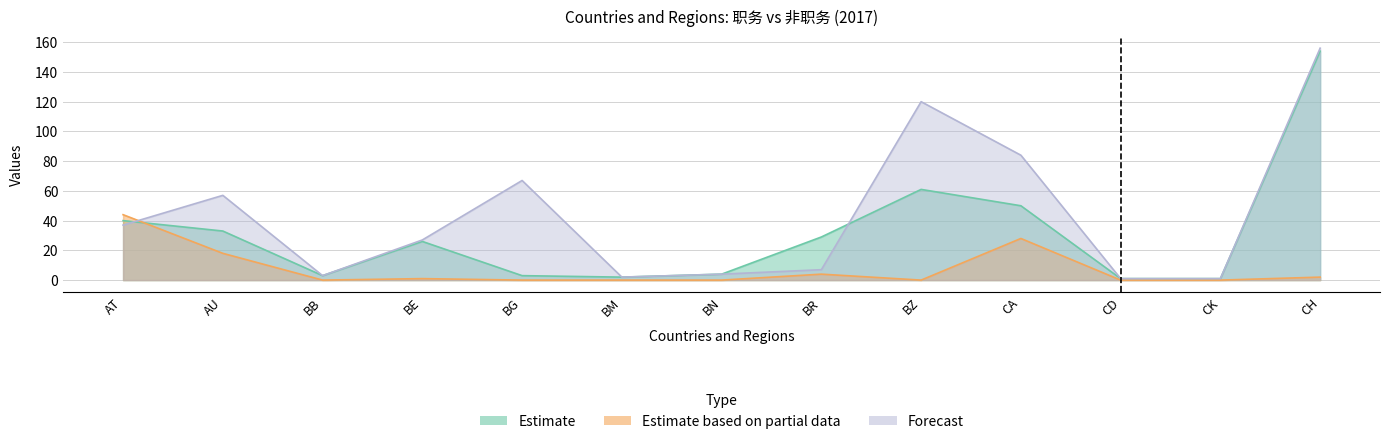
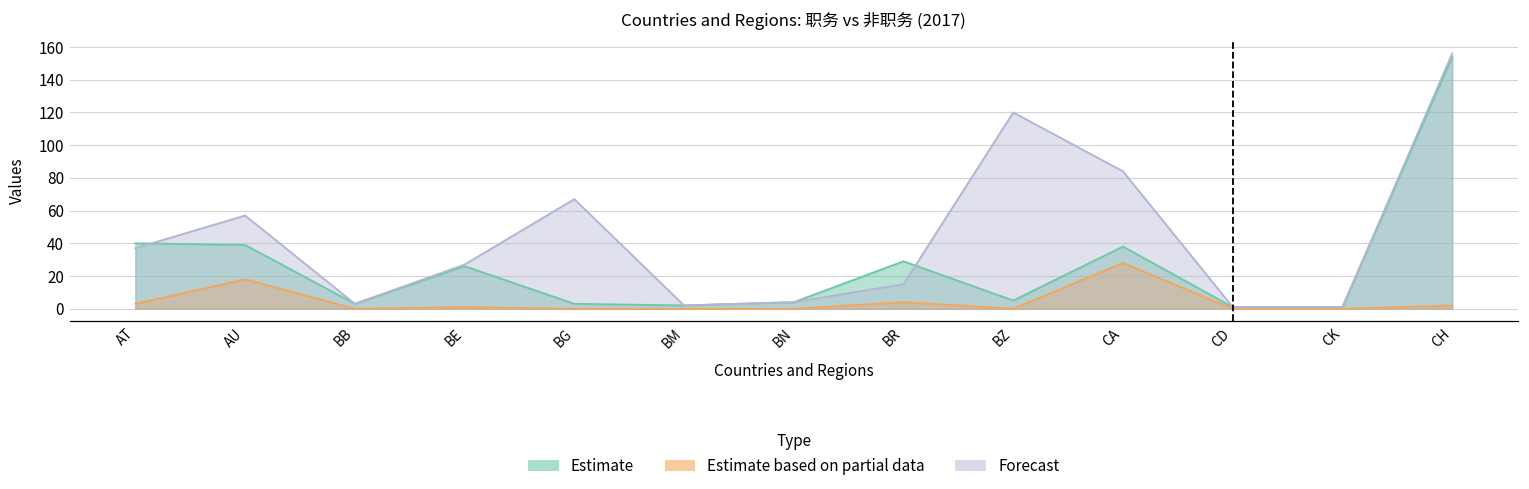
Estimate based on partial data, AT: 44 -> 3
Estimate, AU: 33 -> 39
Forecast, BR: 7 -> 15
Estimate, BZ: 61 -> 5
Estimate, CA: 50 -> 38
